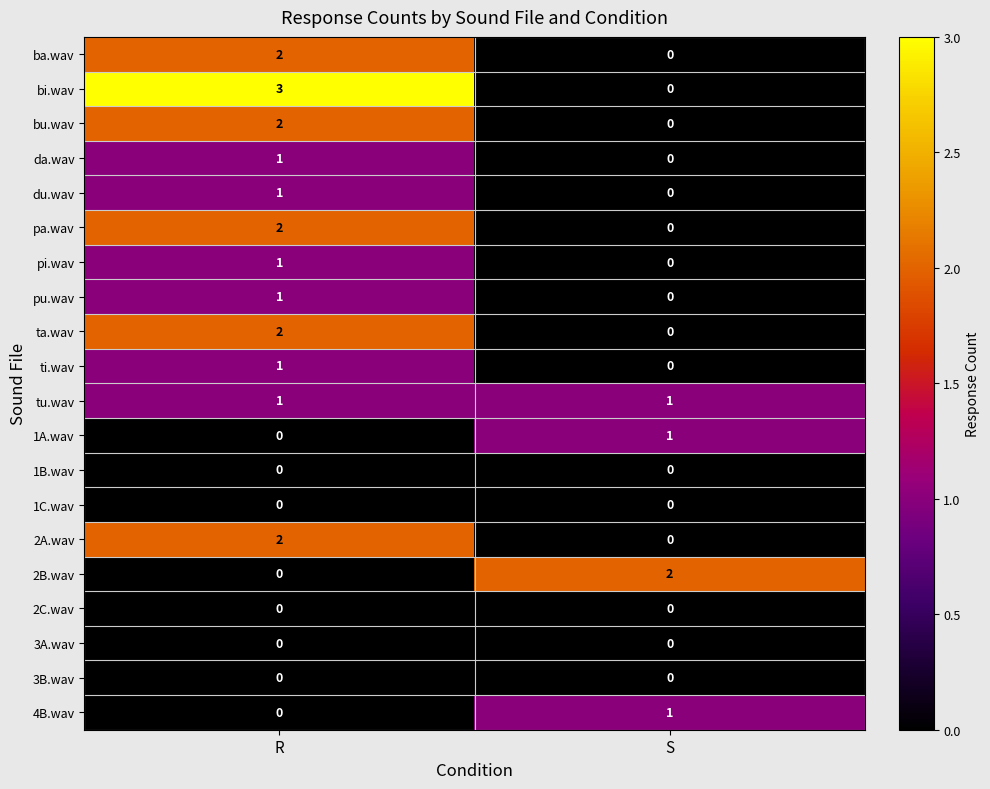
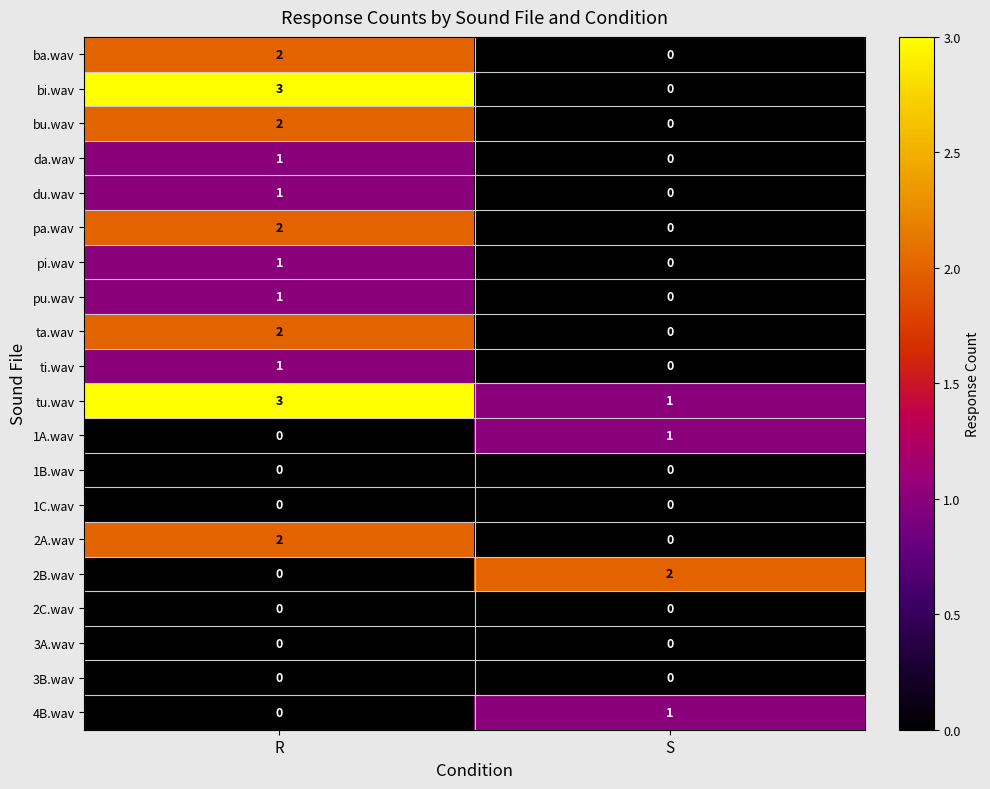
tu.wav, R: 1 -> 3
